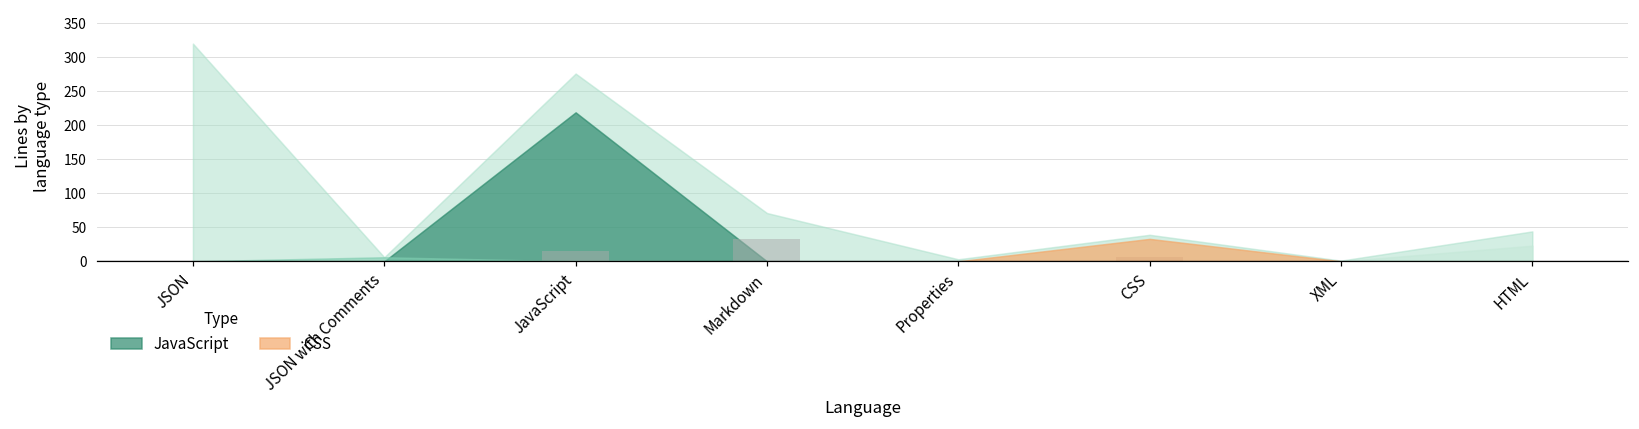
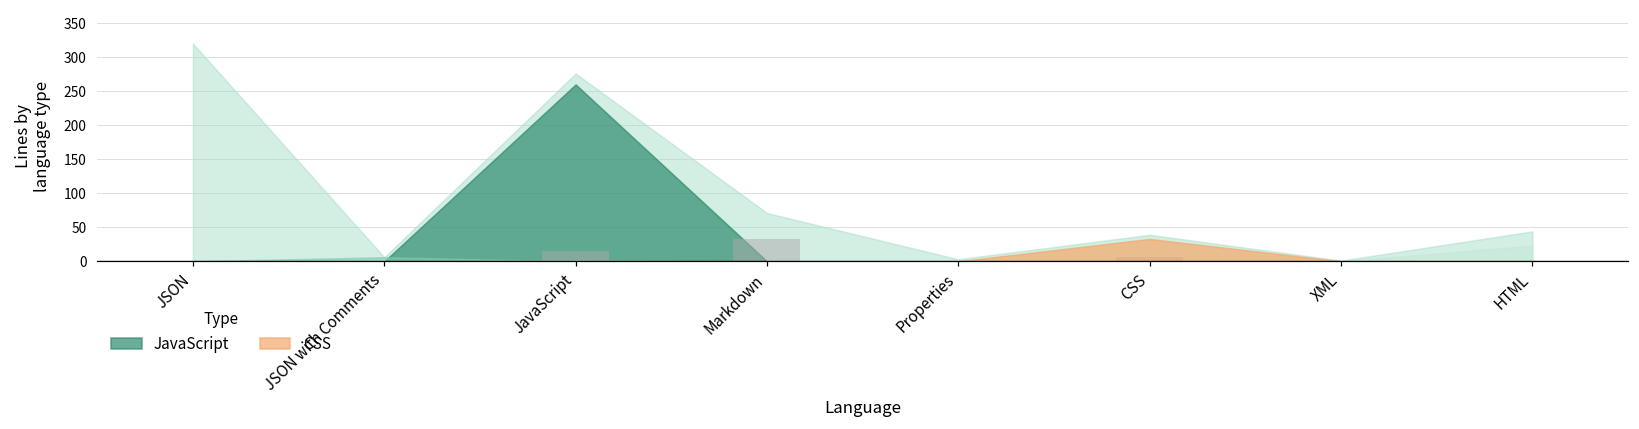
JavaScript, JavaScript: 220 -> 260
